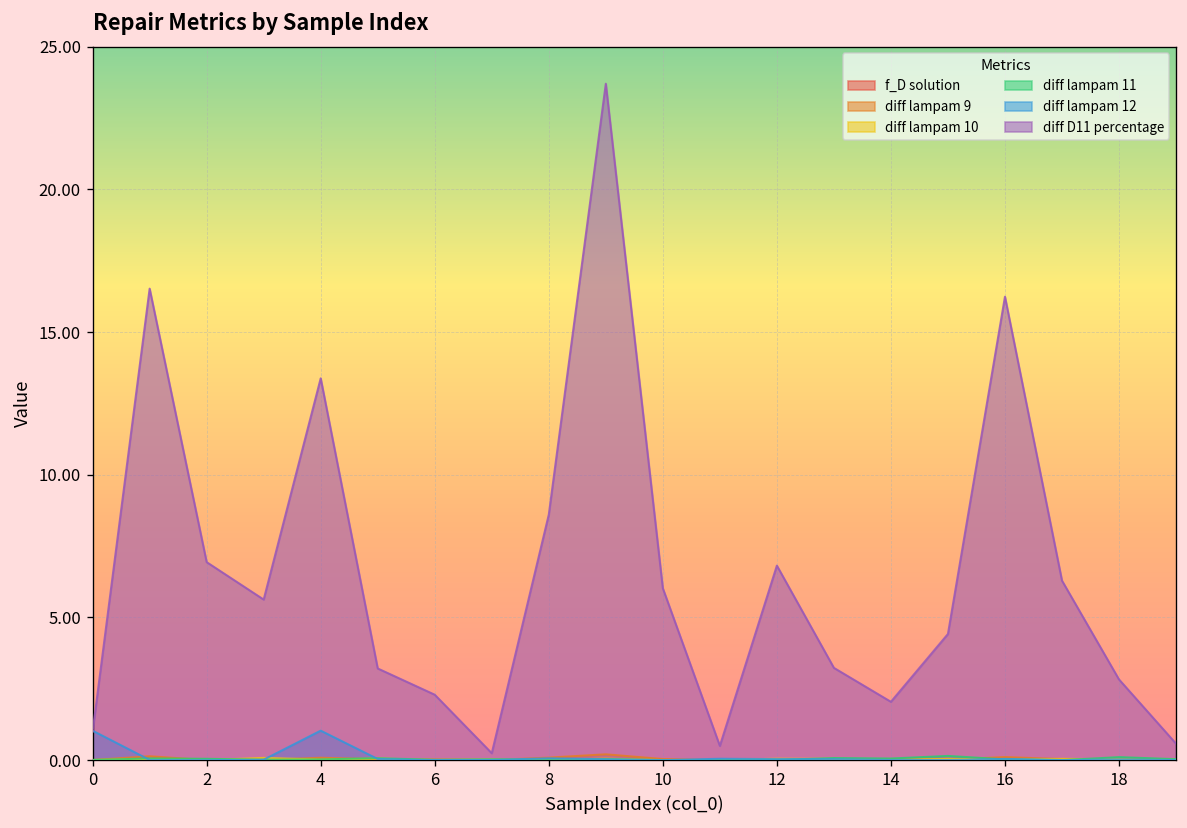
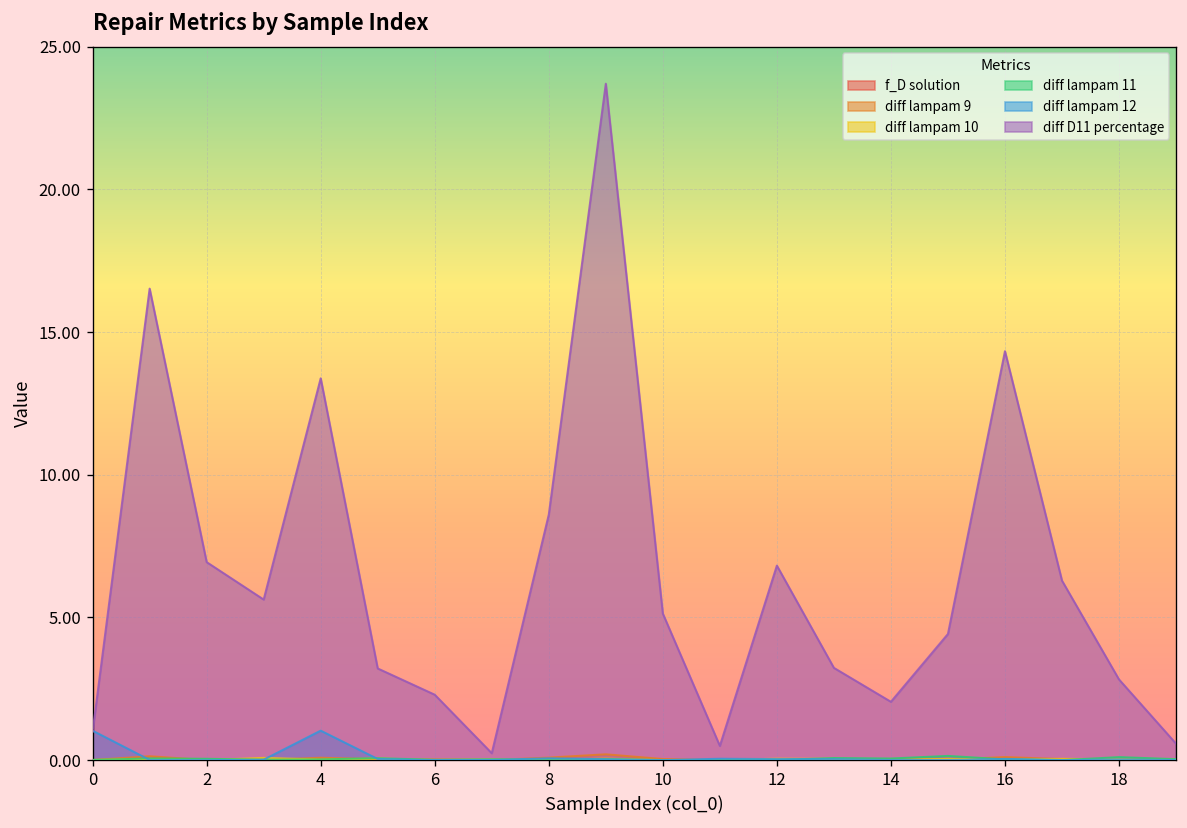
diff D11 percentage, 10: 6.0 -> 5.1
diff D11 percentage, 16: 16.2 -> 14.3
